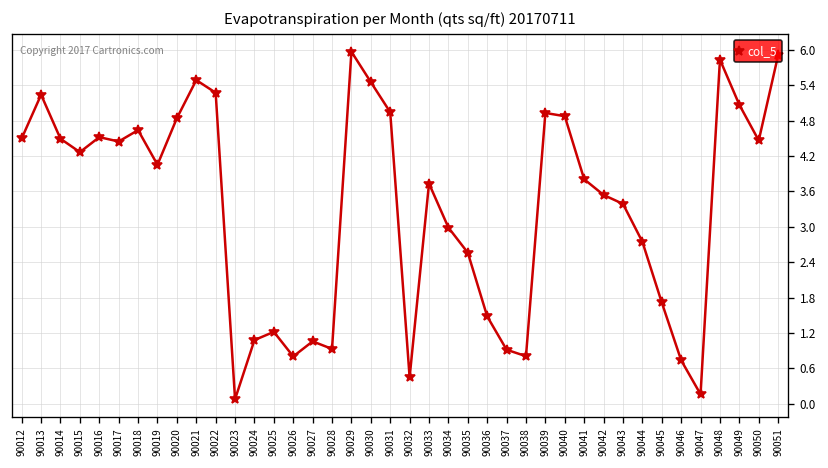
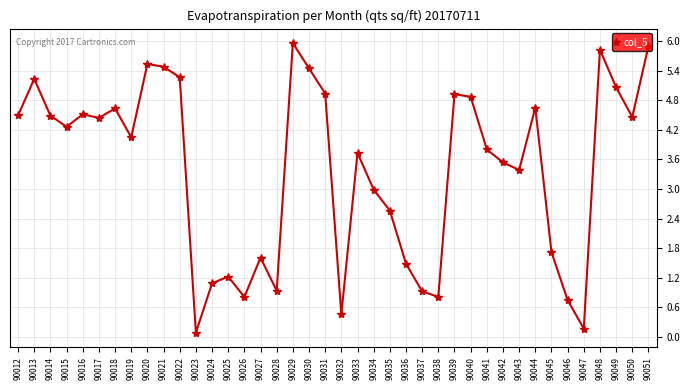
90020: 4.8 -> 5.5
90027: 1.1 -> 1.6
90044: 2.7 -> 4.7
